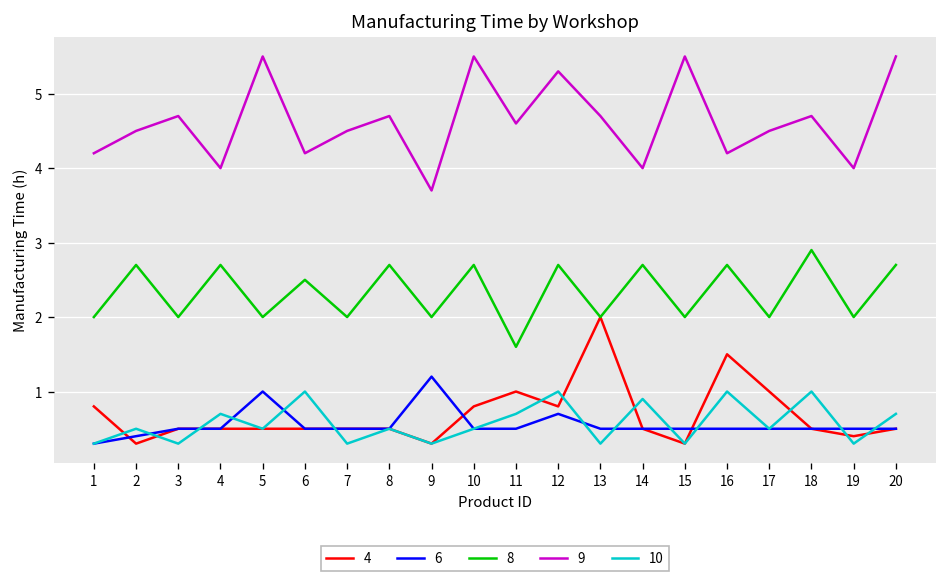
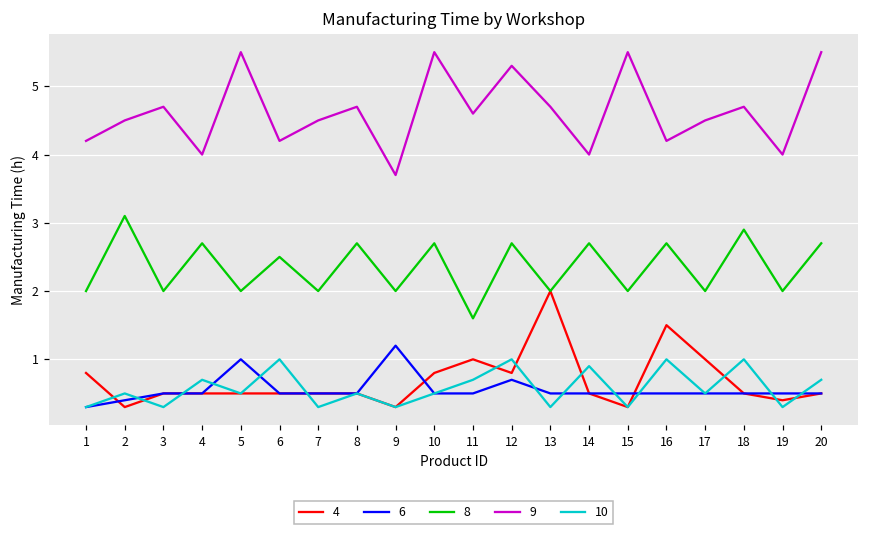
8, 2: 2.7 -> 3.1
